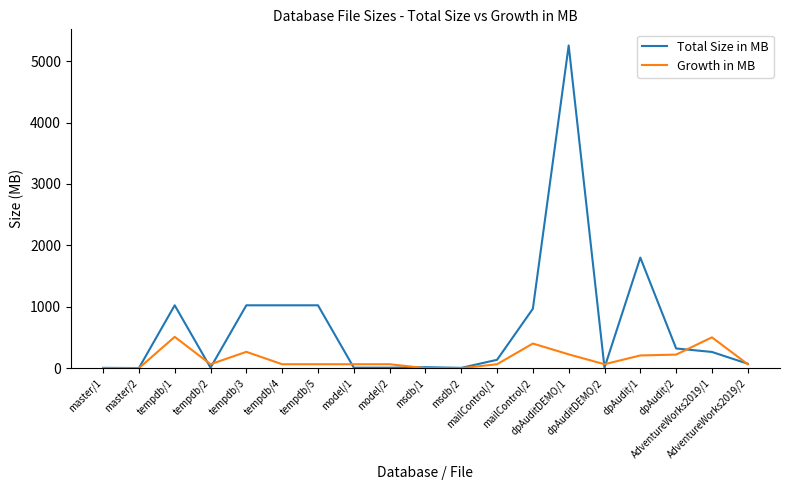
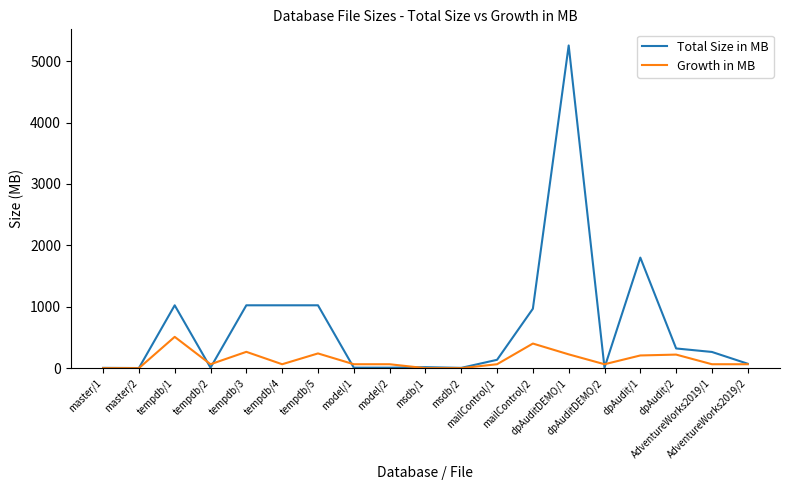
Growth in MB, tempdb/5: 100 -> 200
Growth in MB, AdventureWorks2019/1: 500 -> 100
